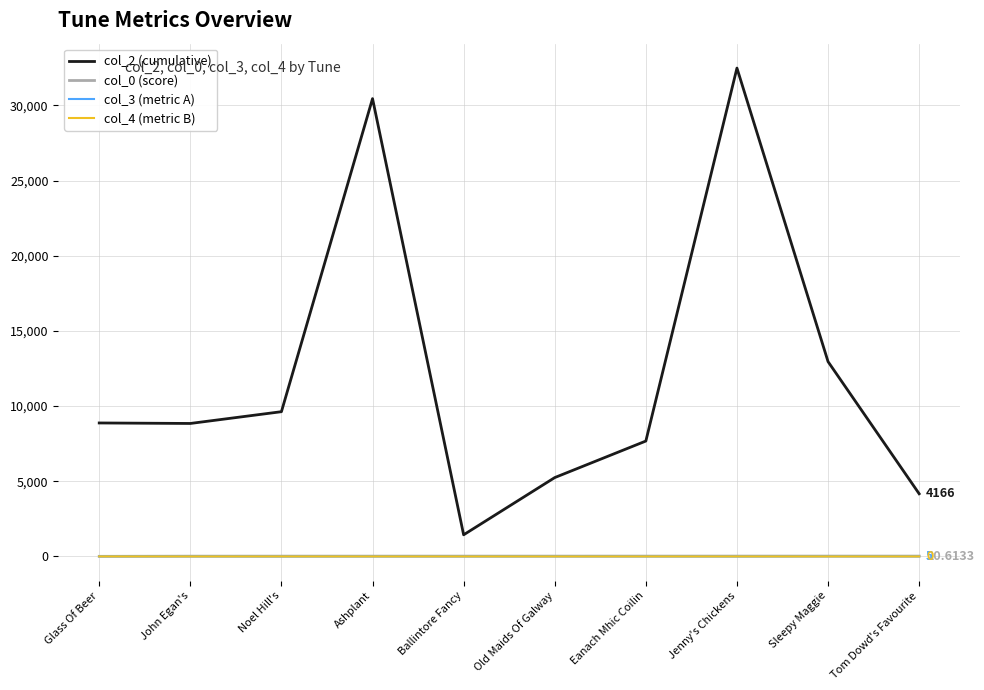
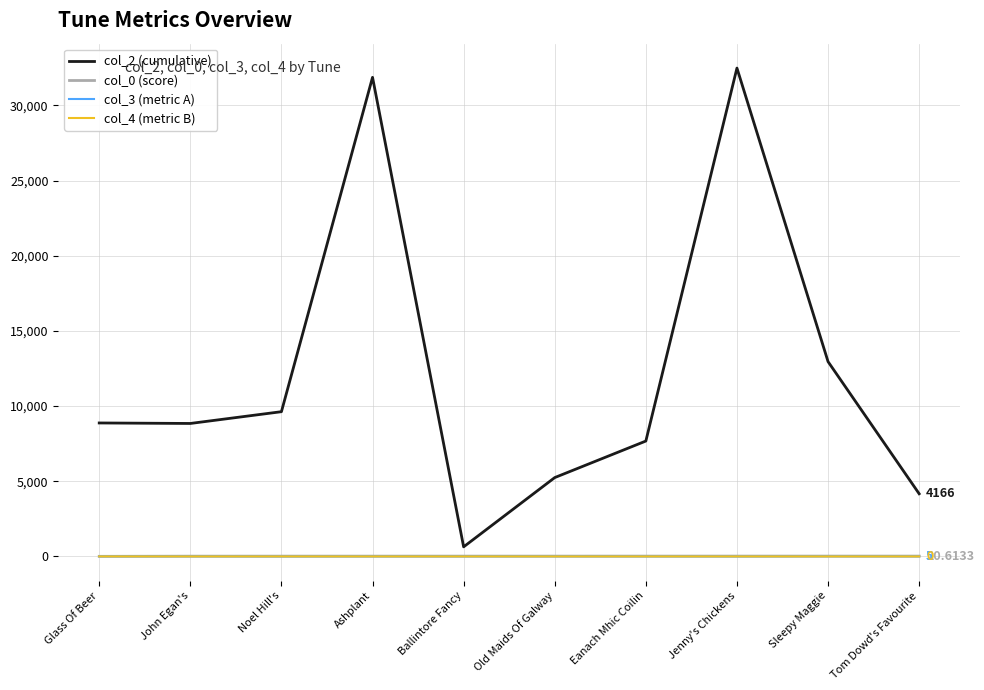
col_2 (cumulative), Ashplant: 30,400 -> 31,900
col_2 (cumulative), Ballintore Fancy: 1,400 -> 600
